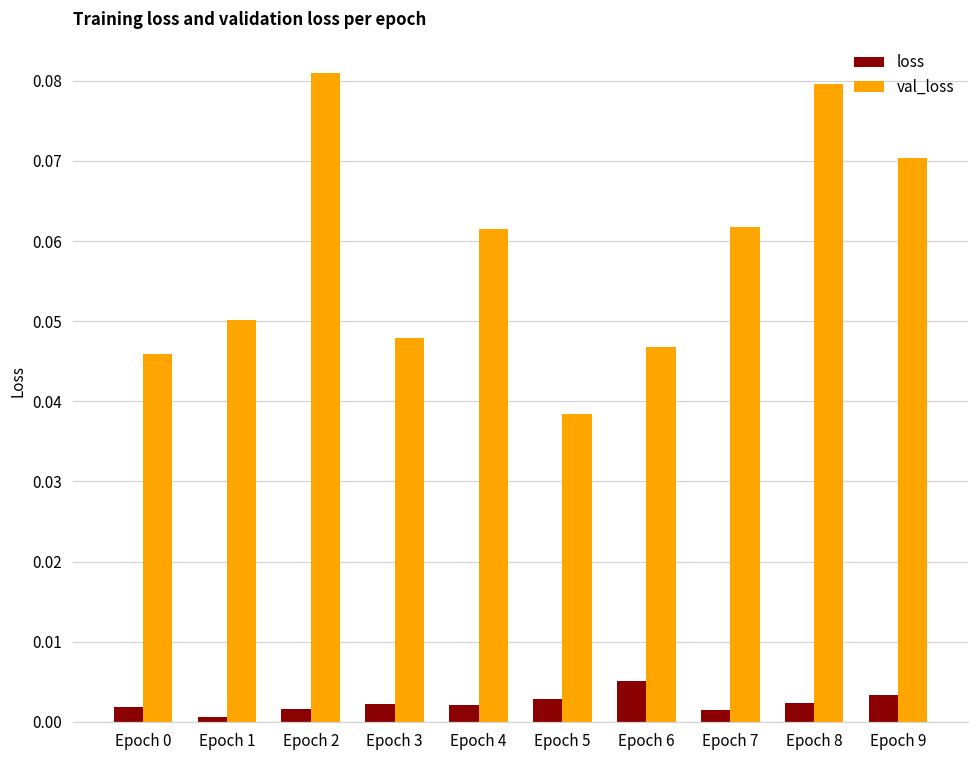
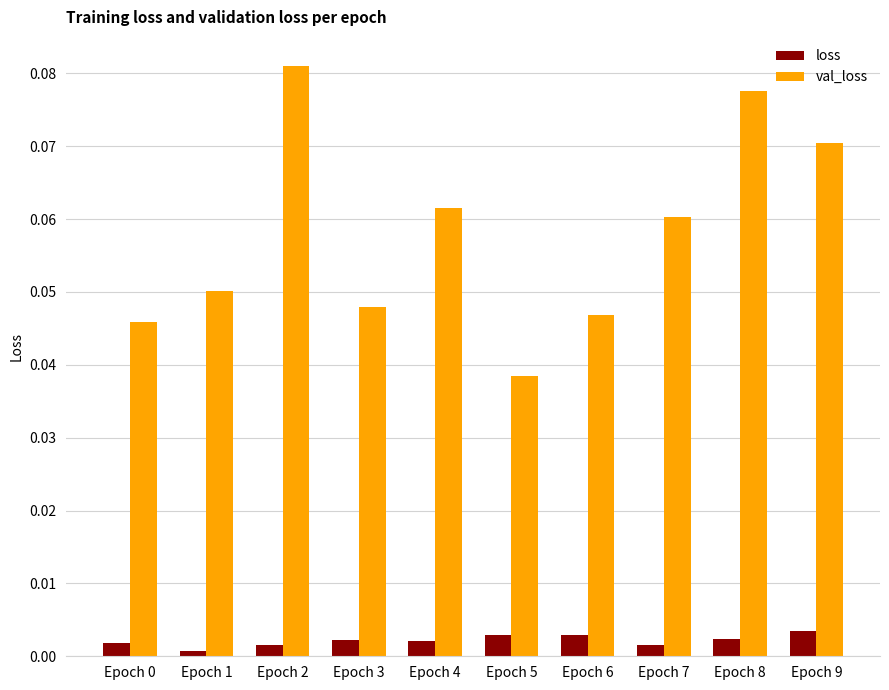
loss, Epoch 6: 0.005 -> 0.003
val_loss, Epoch 7: 0.062 -> 0.060
val_loss, Epoch 8: 0.080 -> 0.078
